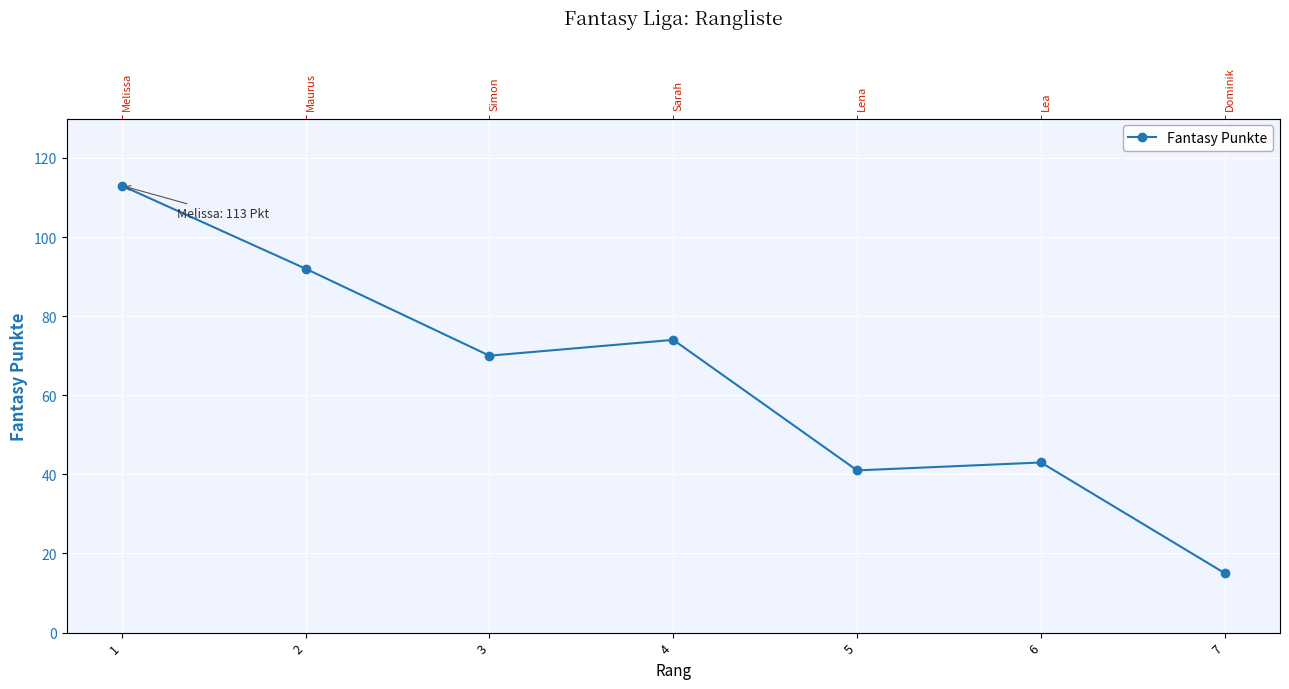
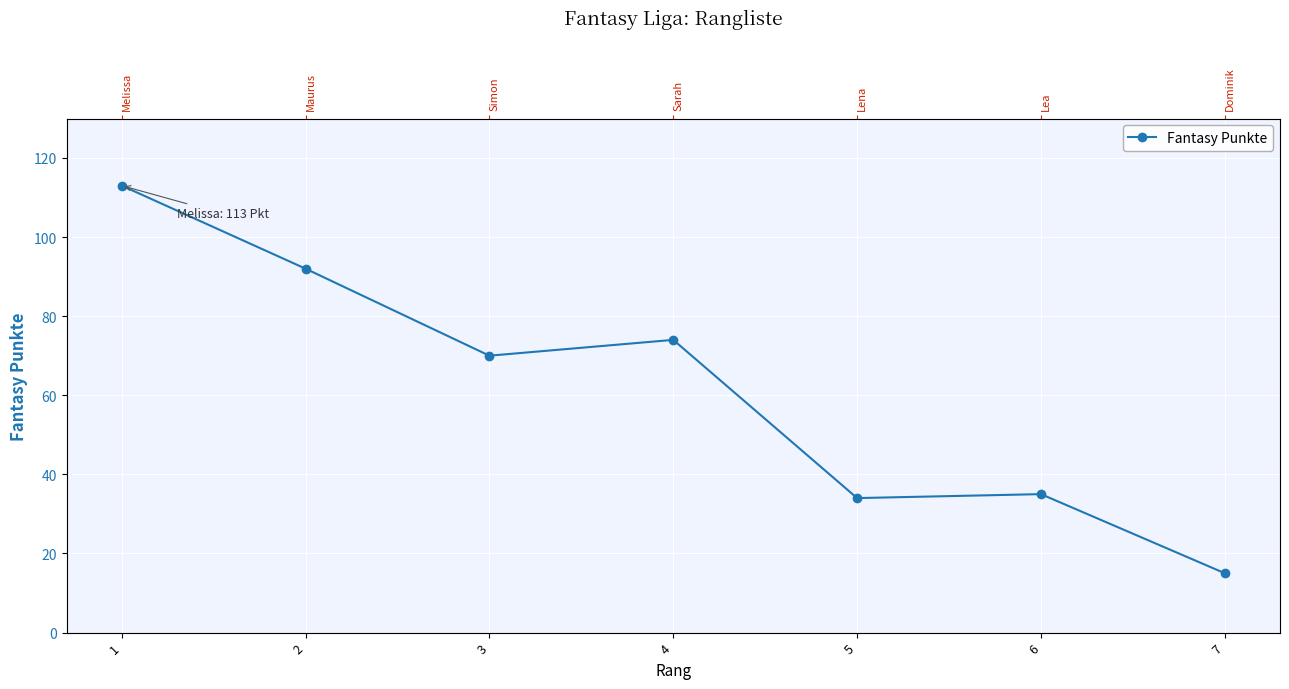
5: 41 -> 34
6: 43 -> 35
